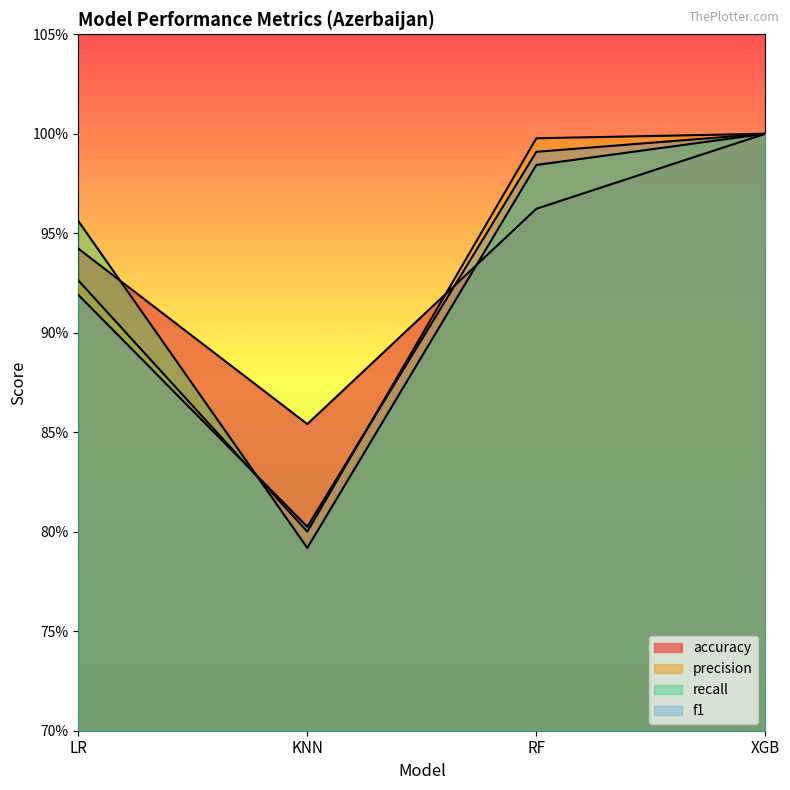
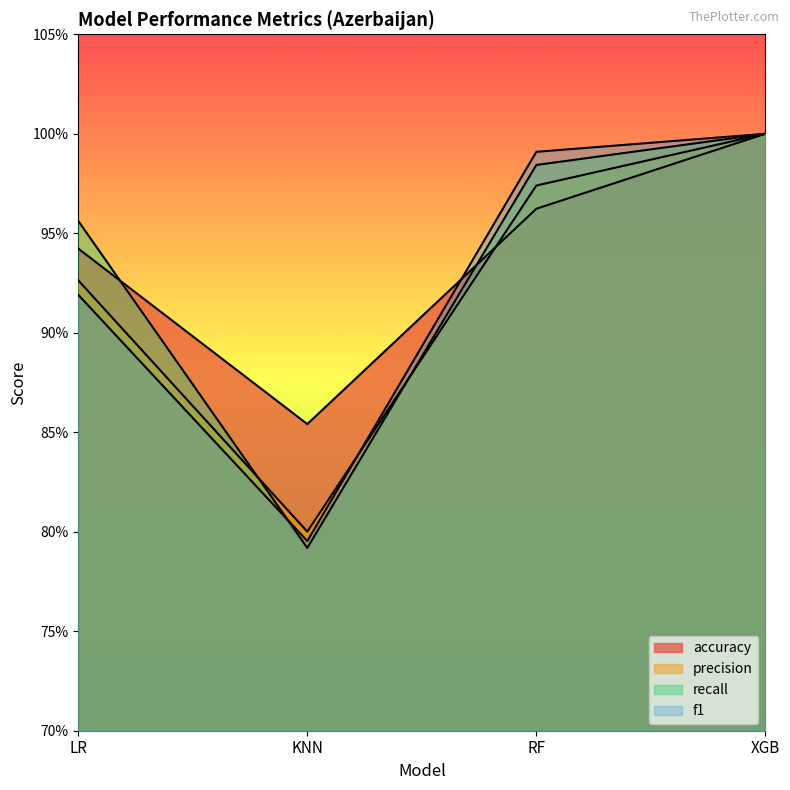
f1, KNN: 80.2% -> 79.5%
precision, RF: 99.8% -> 97.4%
